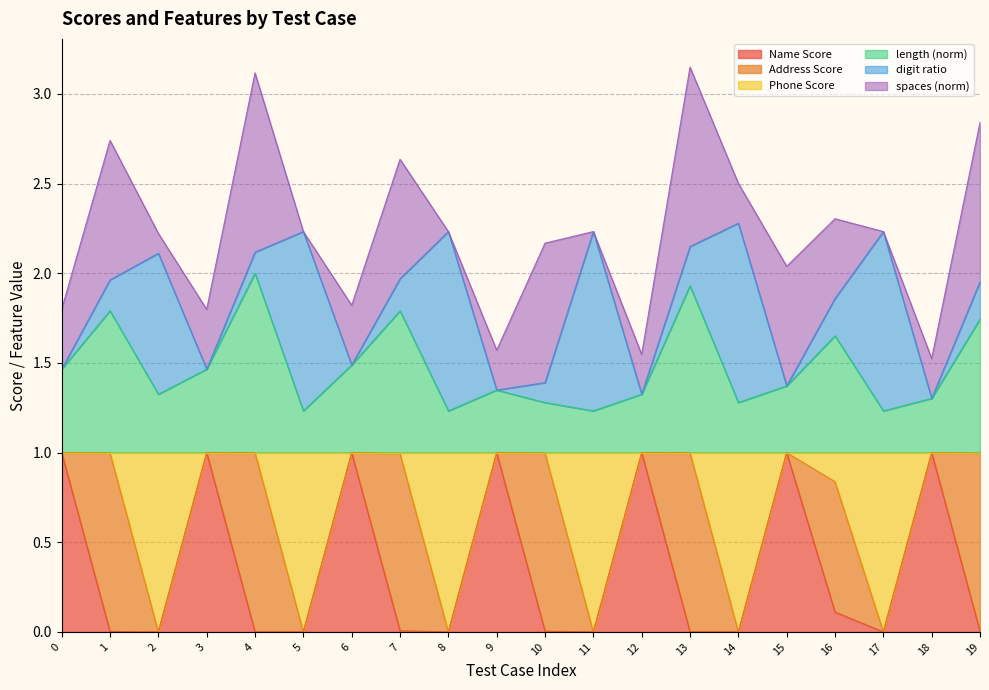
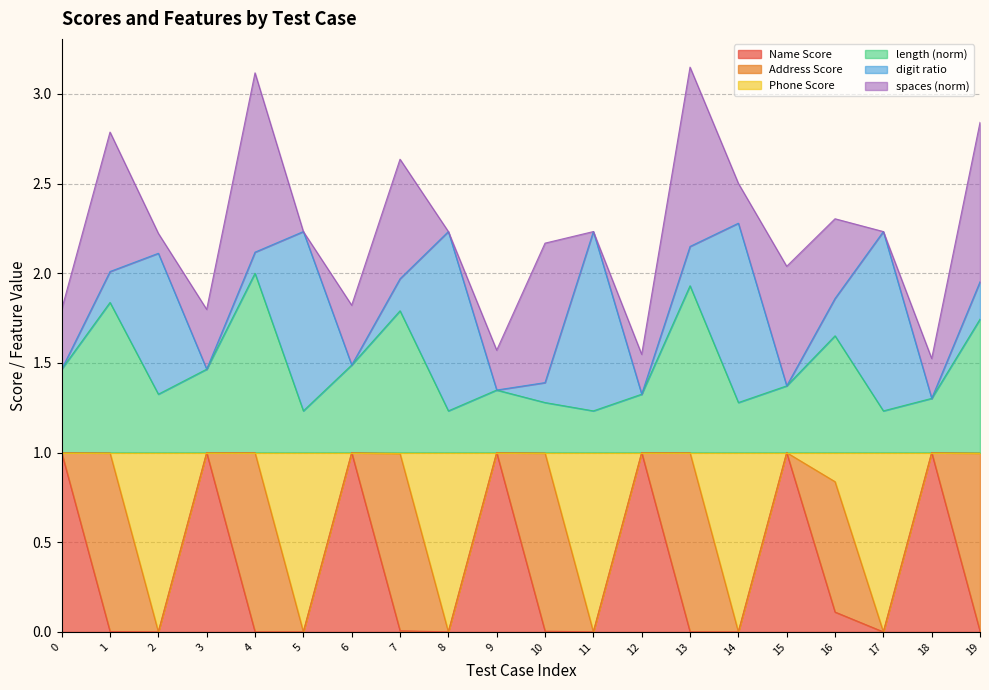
length (norm), 1: 1.79 -> 1.84
